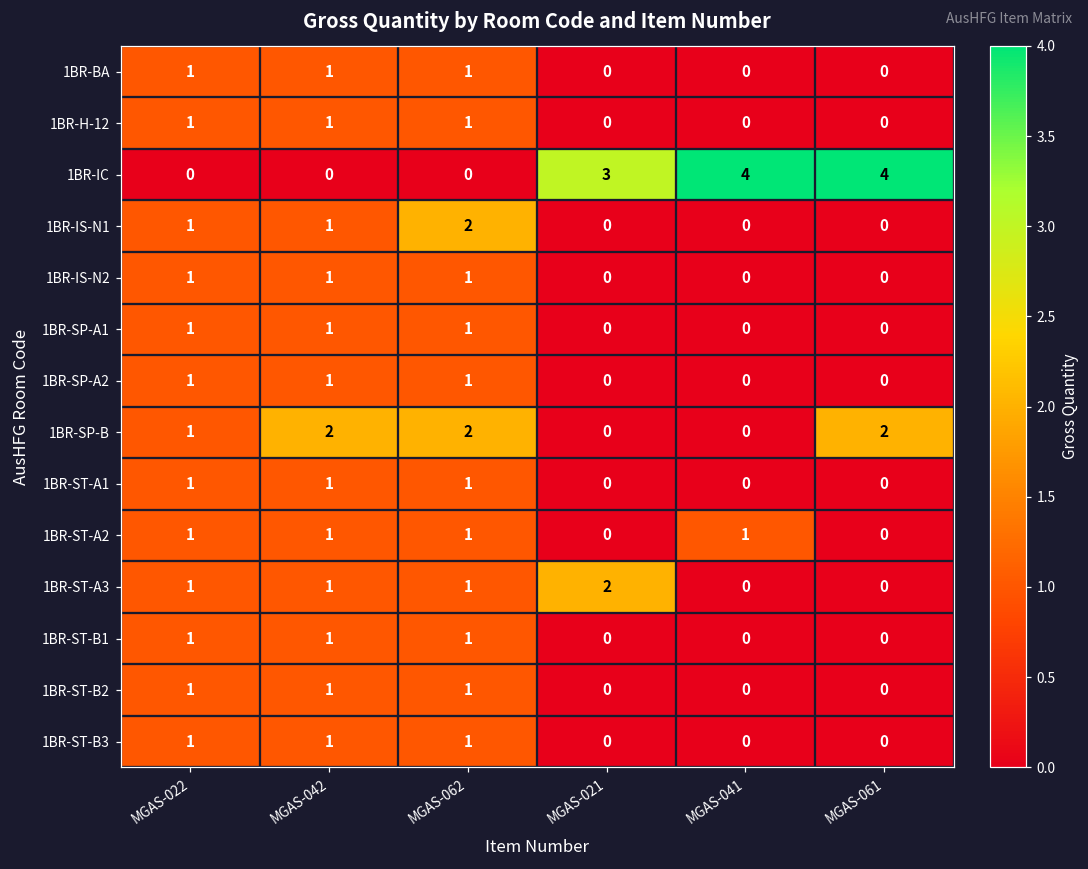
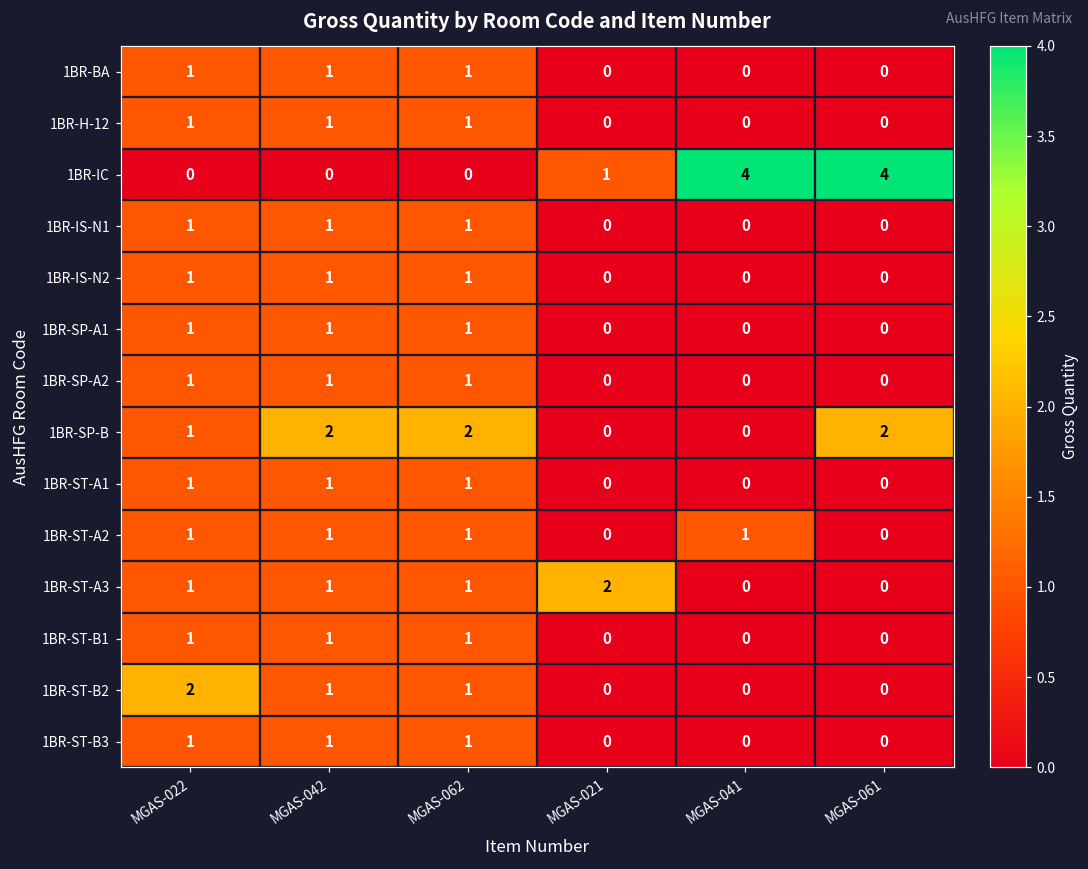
1BR-IC, MGAS-021: 3 -> 1
1BR-IS-N1, MGAS-062: 2 -> 1
1BR-ST-B2, MGAS-022: 1 -> 2
